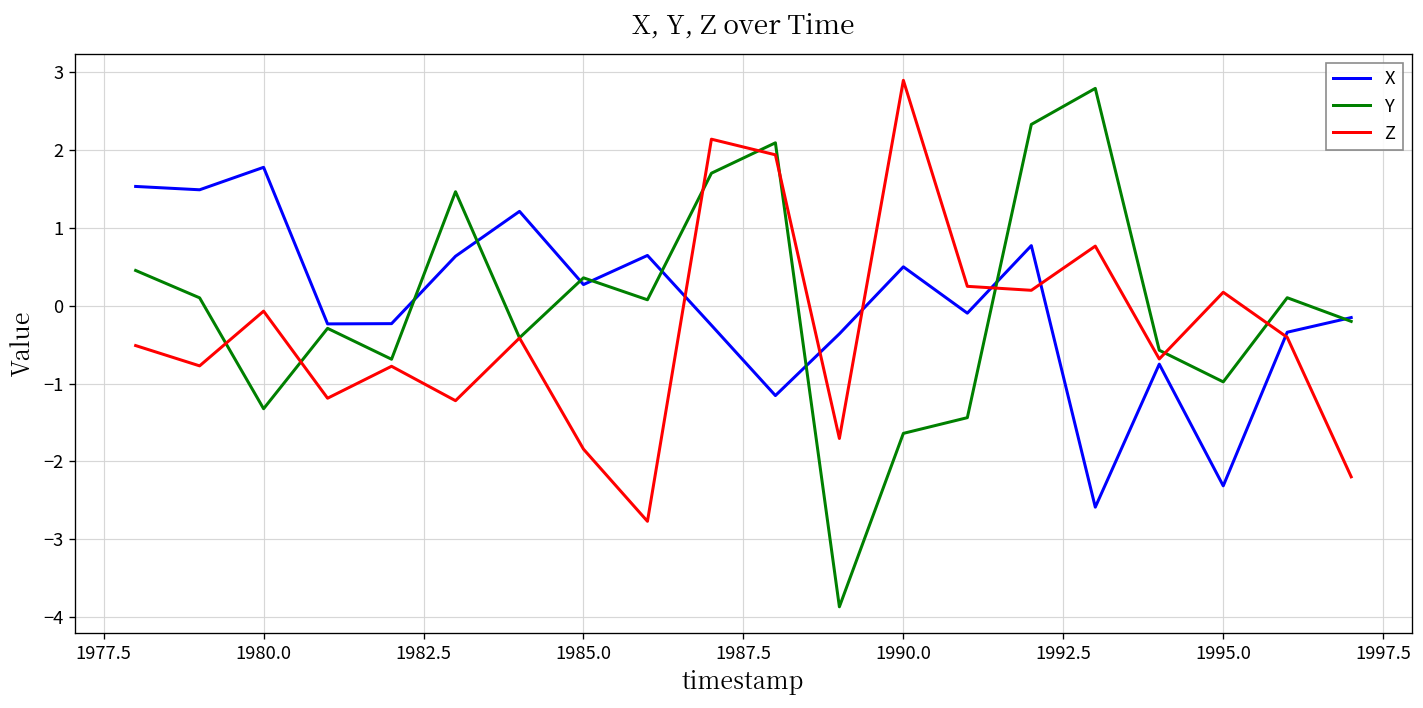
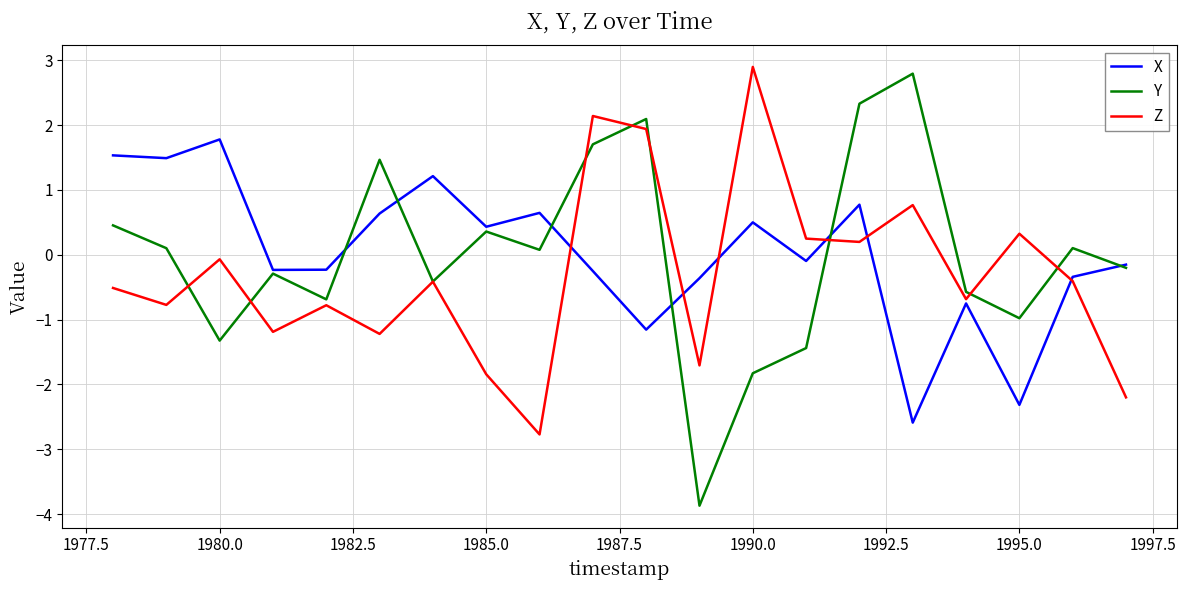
X, 1985.0: 0.3 -> 0.4
Y, 1990.0: -1.6 -> -1.8
Z, 1995.0: 0.2 -> 0.3
